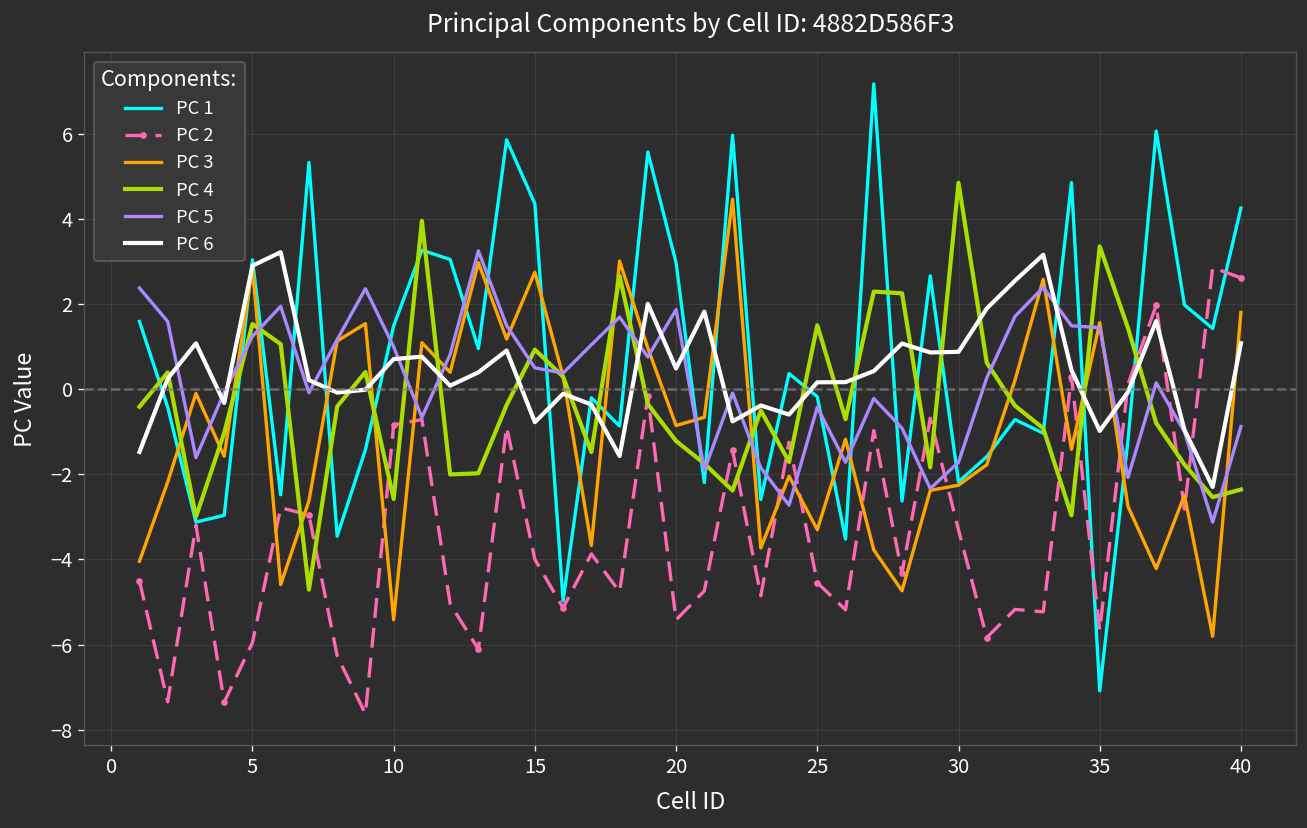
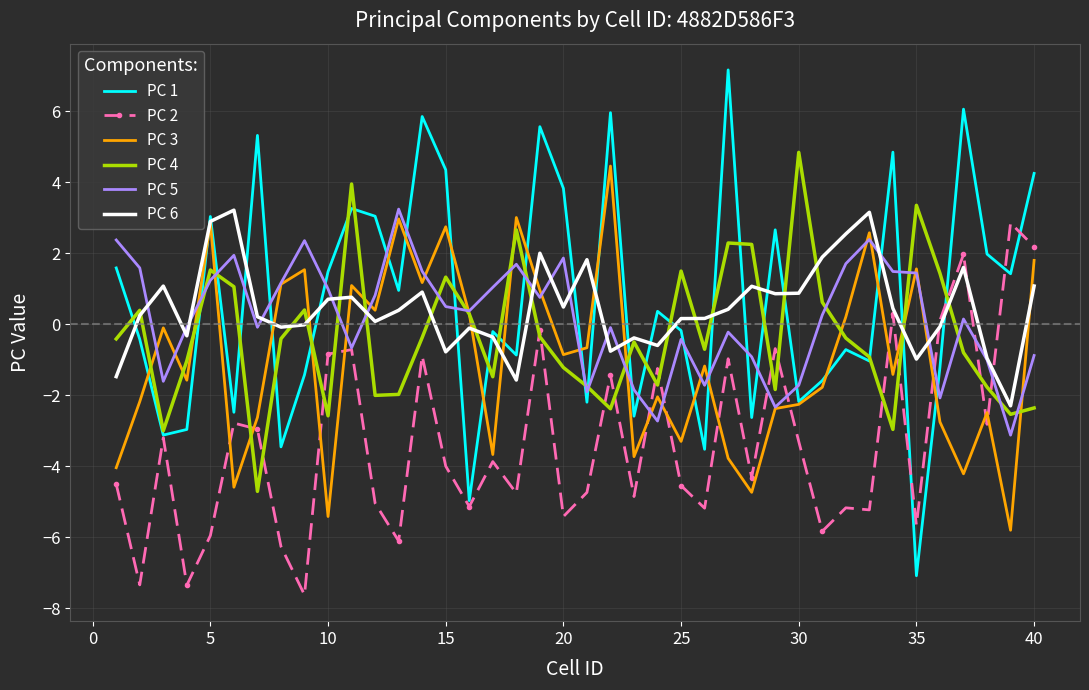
PC 4, 15: 0.9 -> 1.3
PC 1, 20: 3.0 -> 3.8
PC 2, 40: 2.6 -> 2.2
